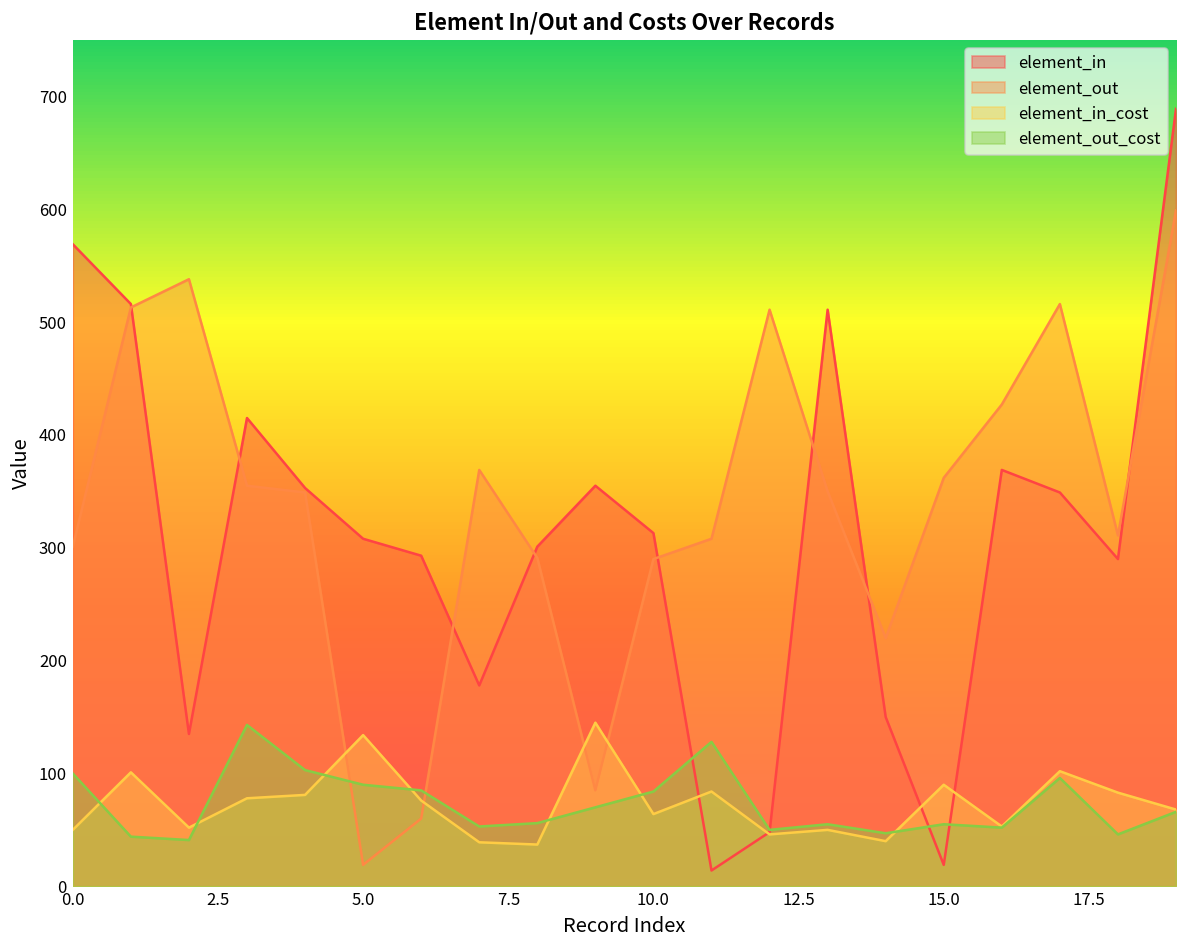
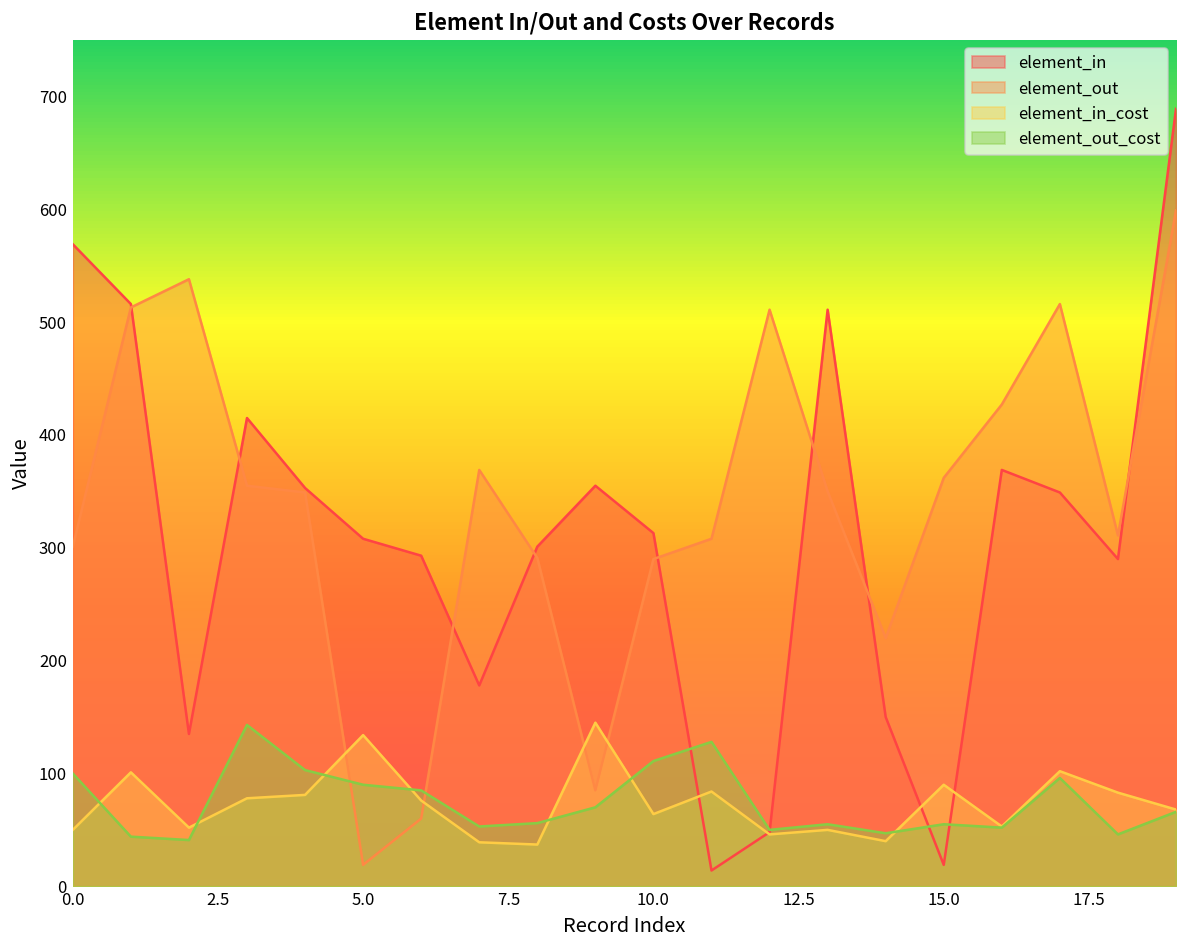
element_out_cost, 10.0: 80 -> 110
